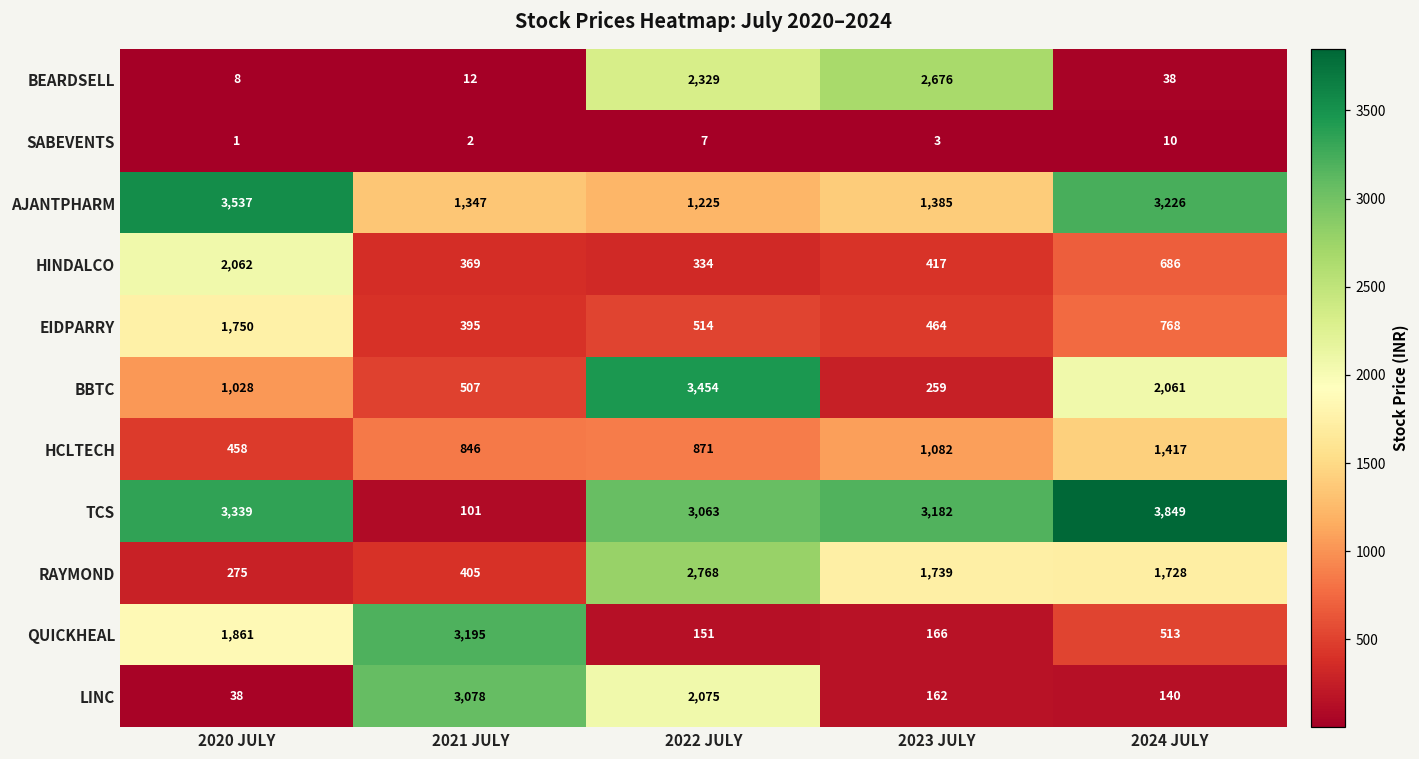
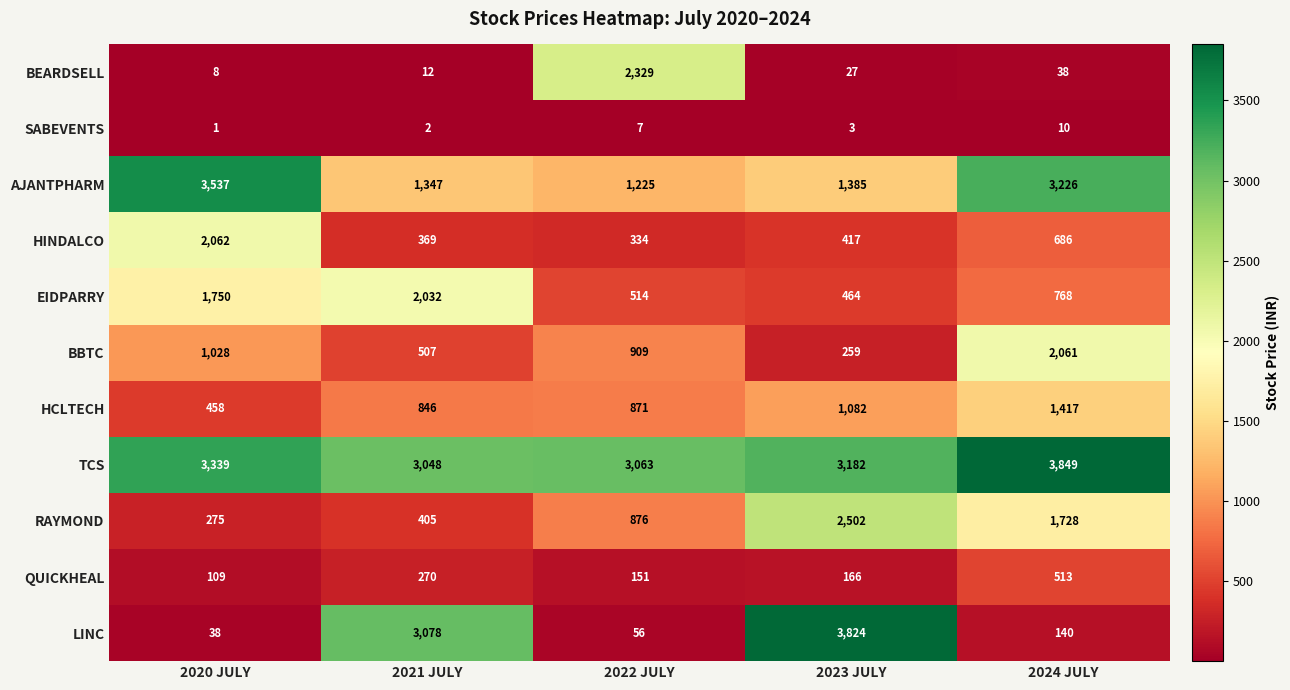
BEARDSELL, 2023 JULY: 2,676 -> 27
EIDPARRY, 2021 JULY: 395 -> 2,032
BBTC, 2022 JULY: 3,454 -> 909
TCS, 2021 JULY: 101 -> 3,048
RAYMOND, 2022 JULY: 2,768 -> 876
RAYMOND, 2023 JULY: 1,739 -> 2,502
QUICKHEAL, 2020 JULY: 1,861 -> 109
QUICKHEAL, 2021 JULY: 3,195 -> 270
LINC, 2022 JULY: 2,075 -> 56
LINC, 2023 JULY: 162 -> 3,824
